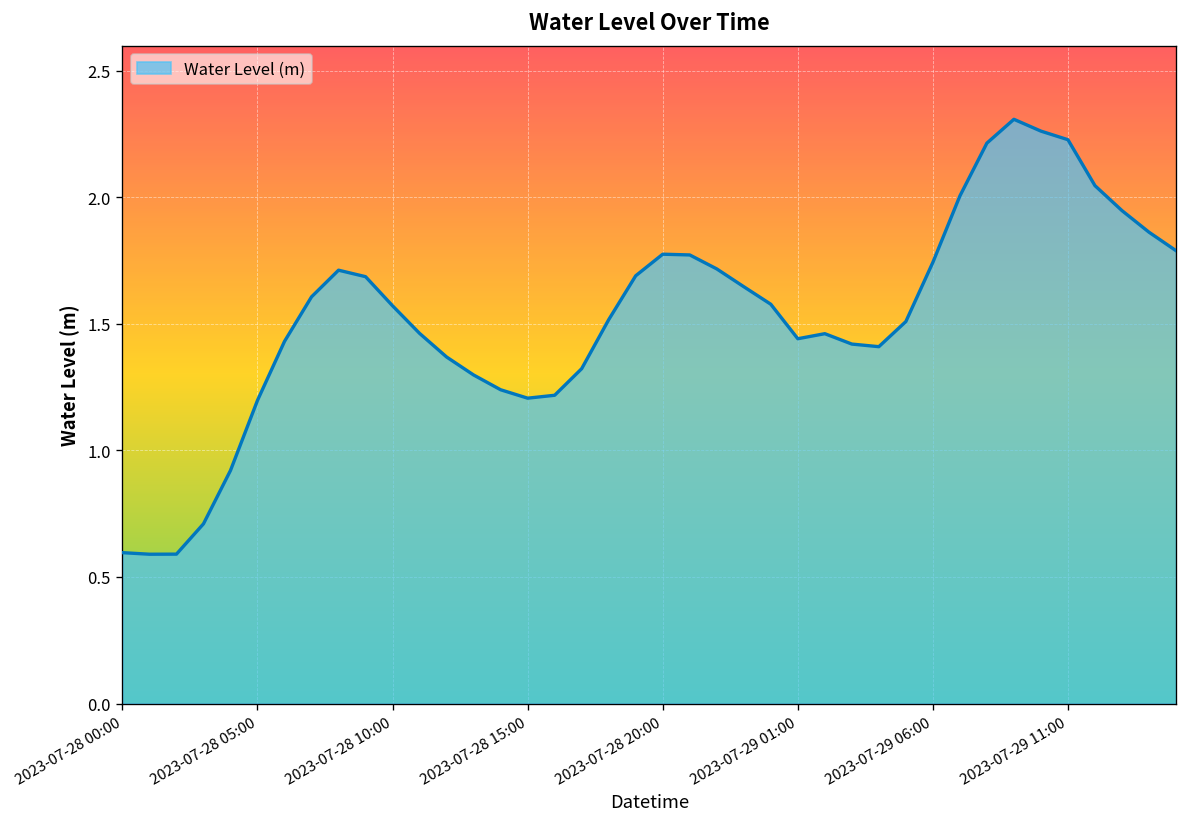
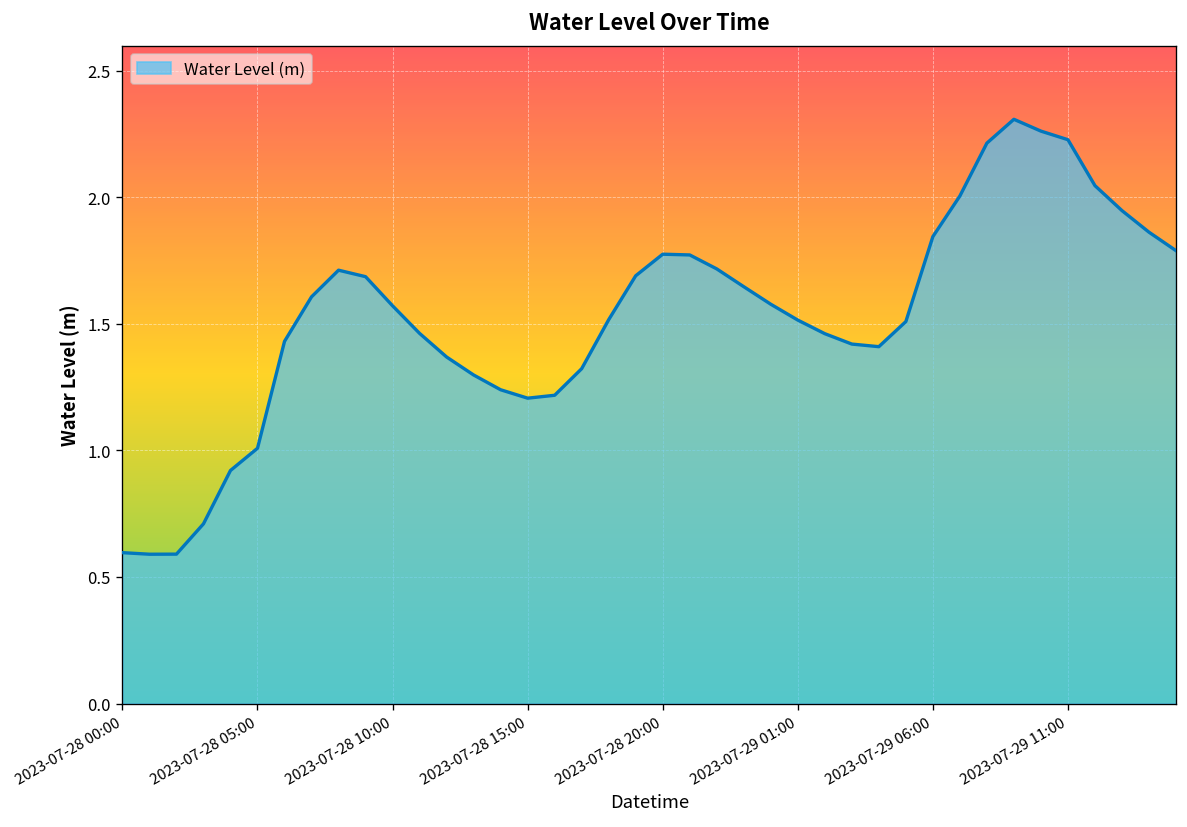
2023-07-28 05:00: 1.20 -> 1.01
2023-07-29 01:00: 1.44 -> 1.52
2023-07-29 06:00: 1.74 -> 1.85
